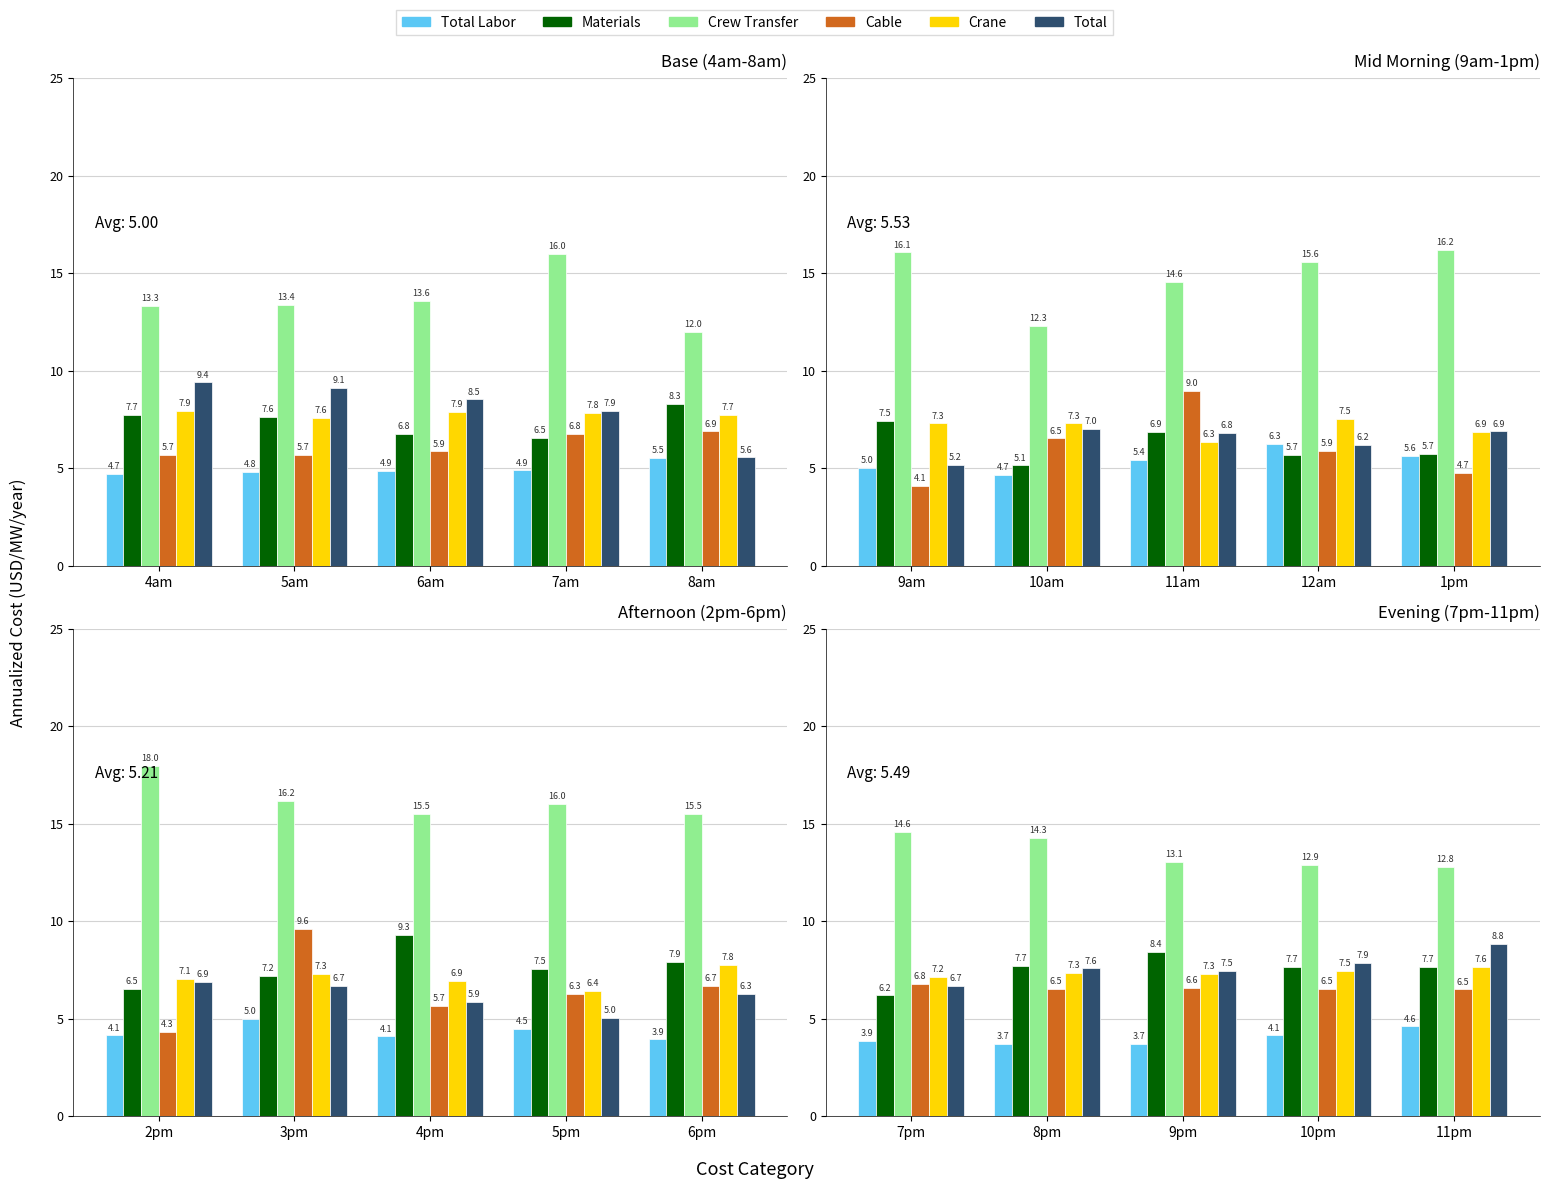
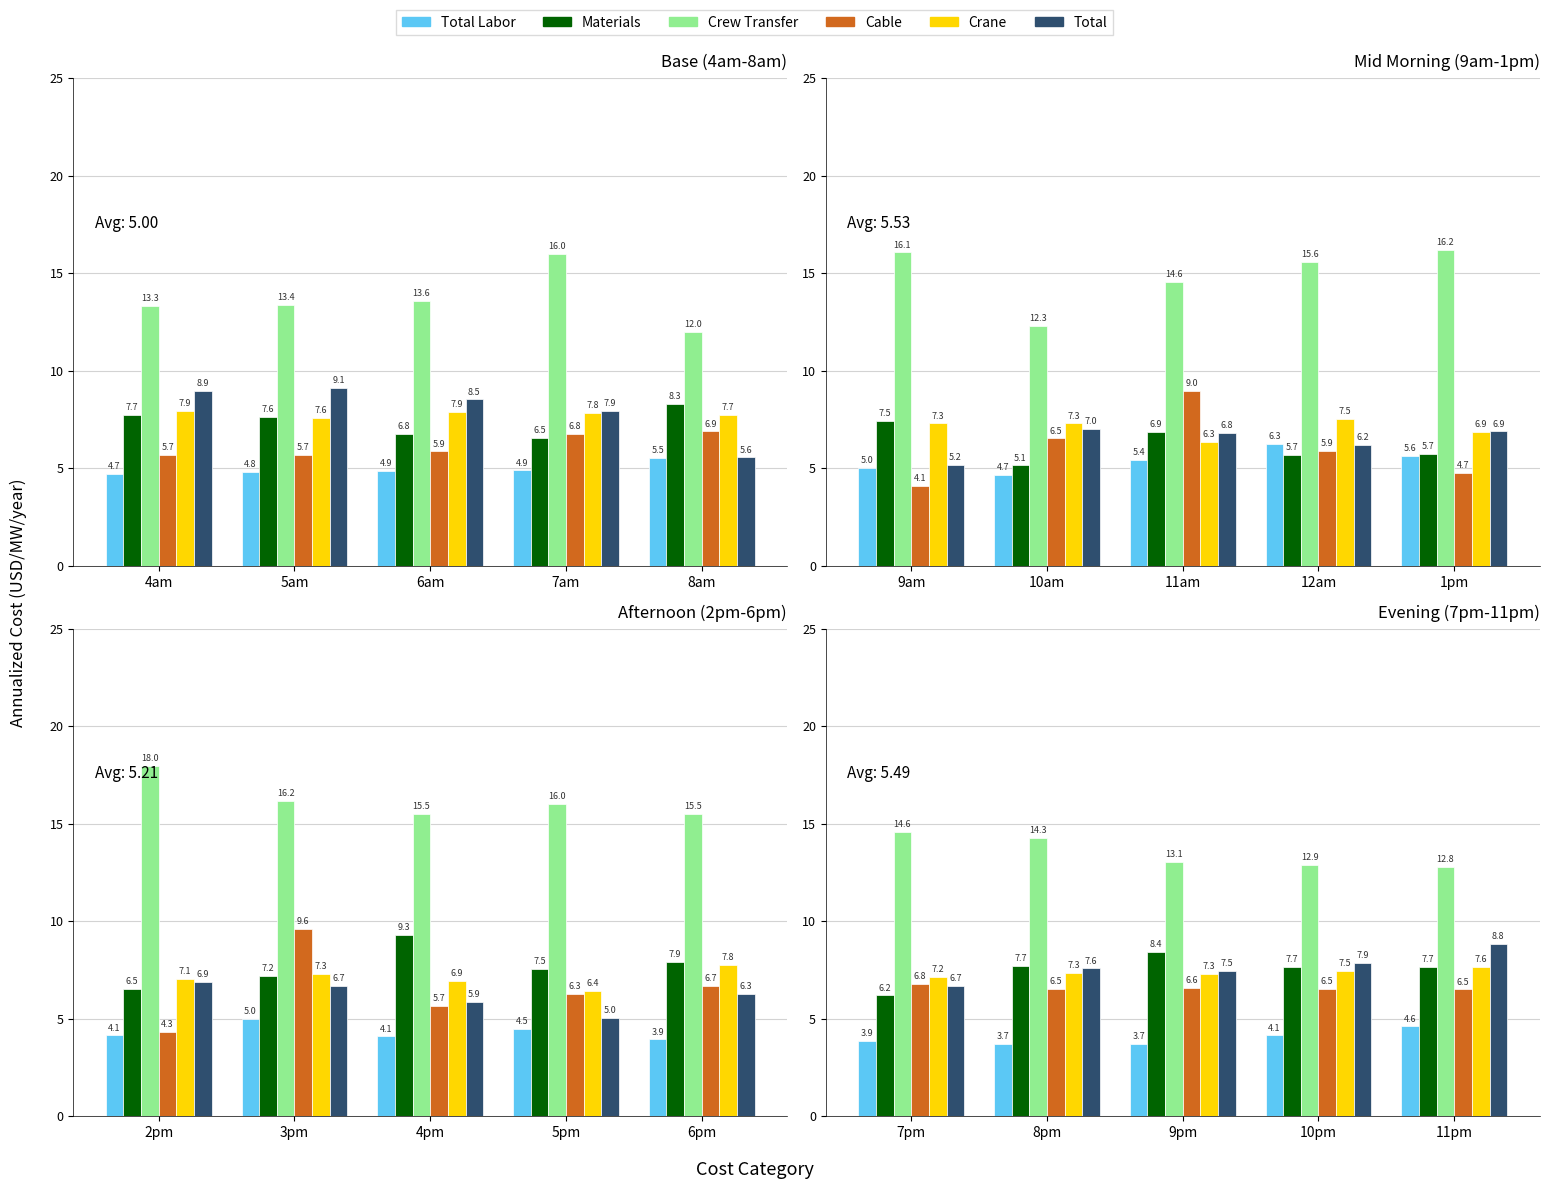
Base (4am-8am), Total, 4am: 9.4 -> 8.9
